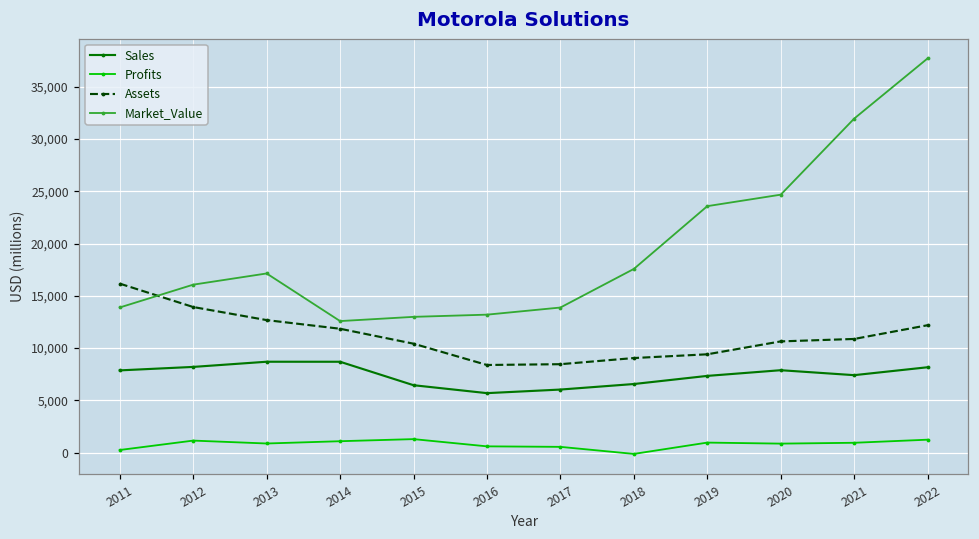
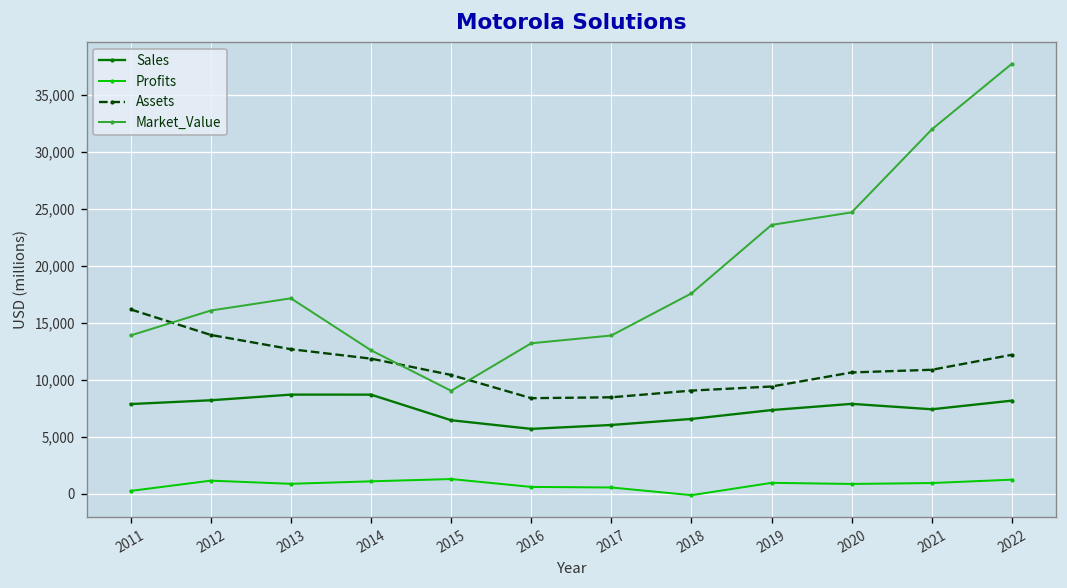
Market_Value, 2015: 13,000 -> 9,000
